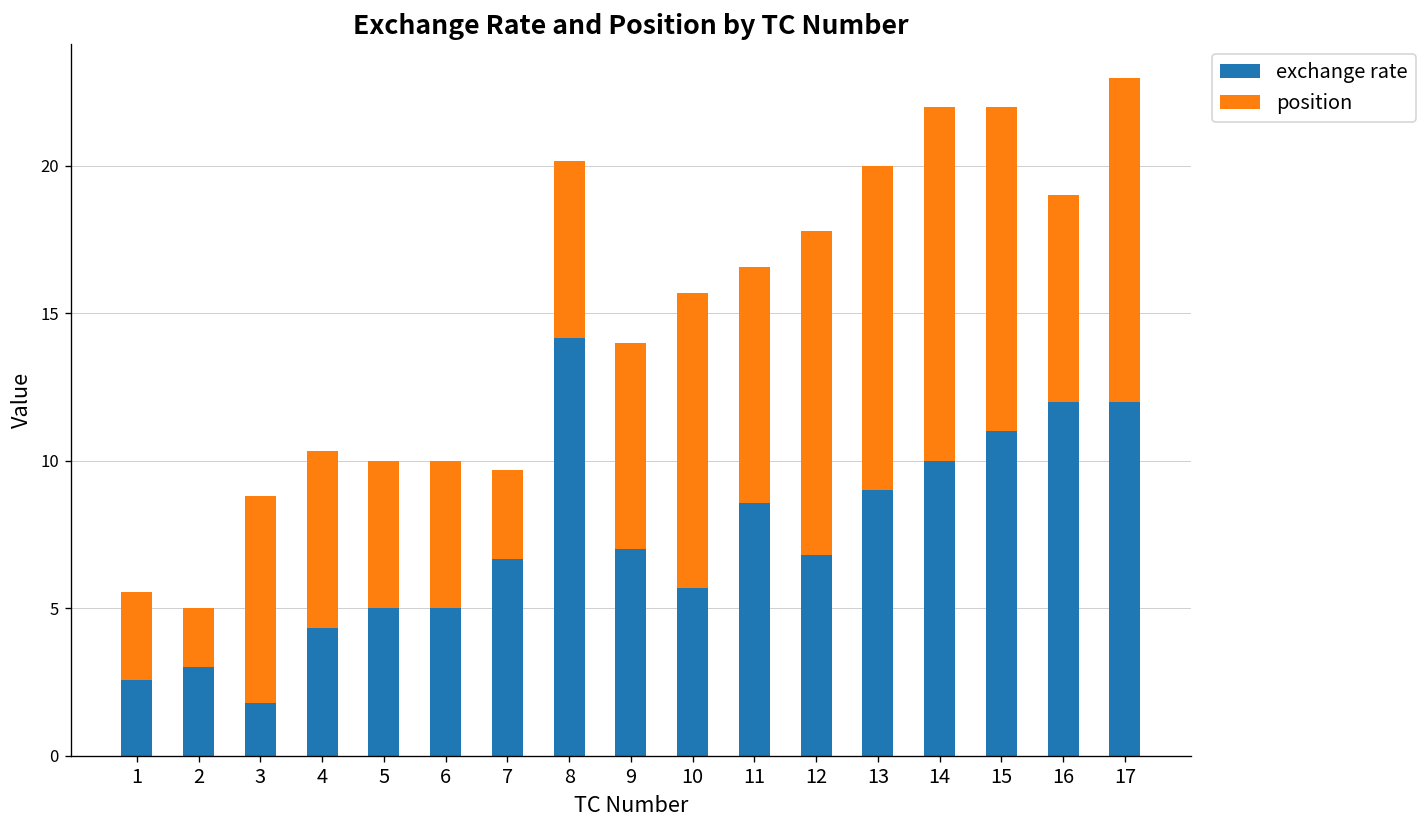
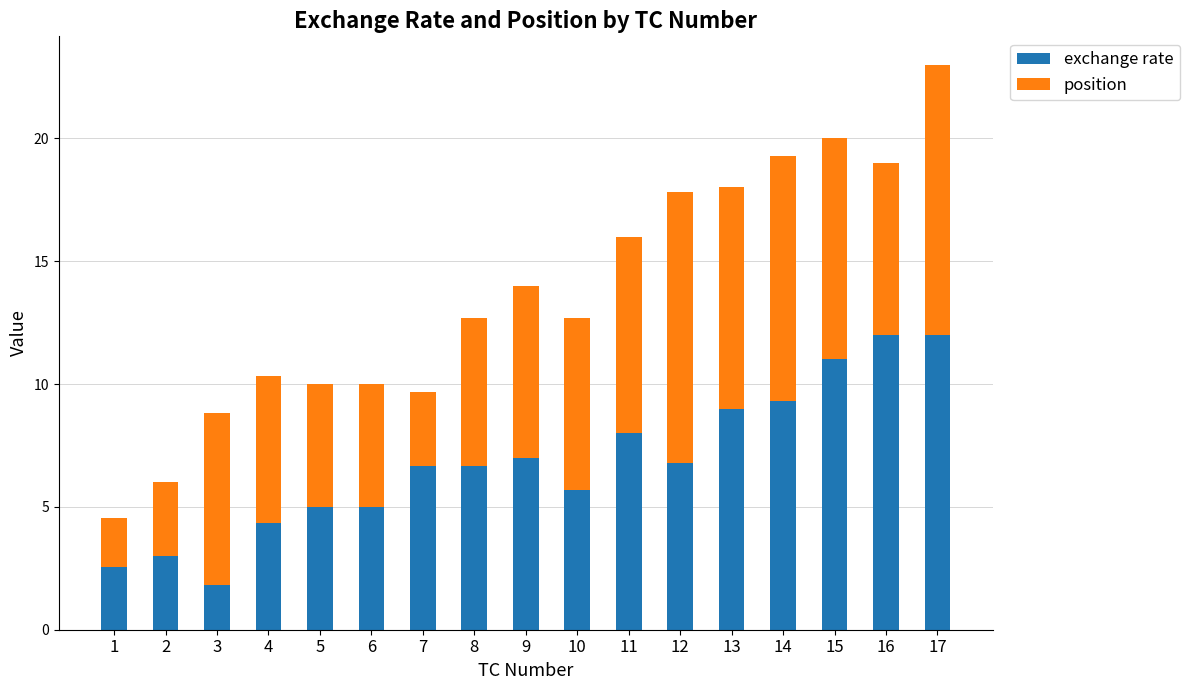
position, 1: 3 -> 2
position, 2: 2 -> 3
exchange rate, 8: 14.2 -> 6.7
position, 10: 10 -> 7
exchange rate, 11: 8.6 -> 8.0
position, 13: 11 -> 9
exchange rate, 14: 10.0 -> 9.3
position, 14: 12 -> 10
position, 15: 11 -> 9
